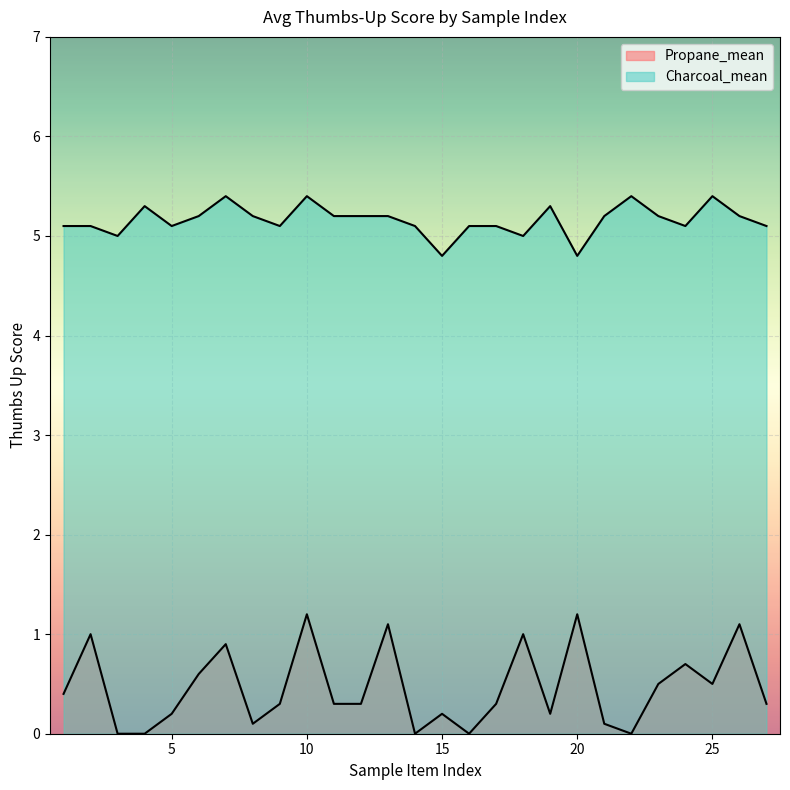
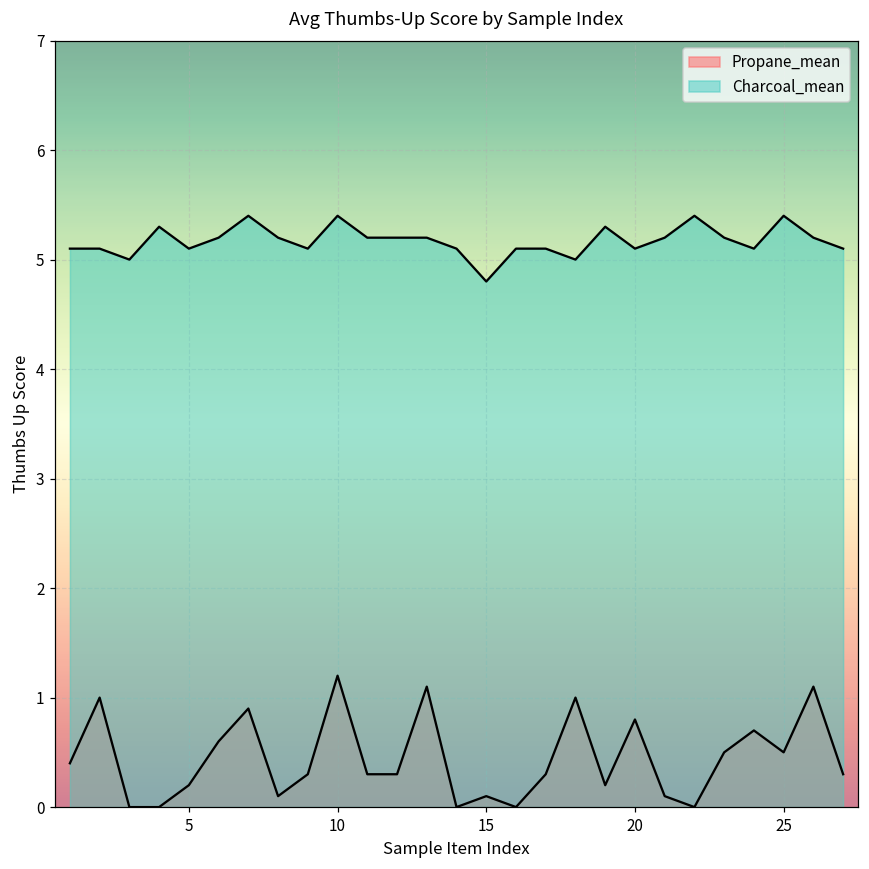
Propane_mean, 15: 0.2 -> 0.1
Propane_mean, 20: 1.2 -> 0.8
Charcoal_mean, 20: 4.8 -> 5.1
